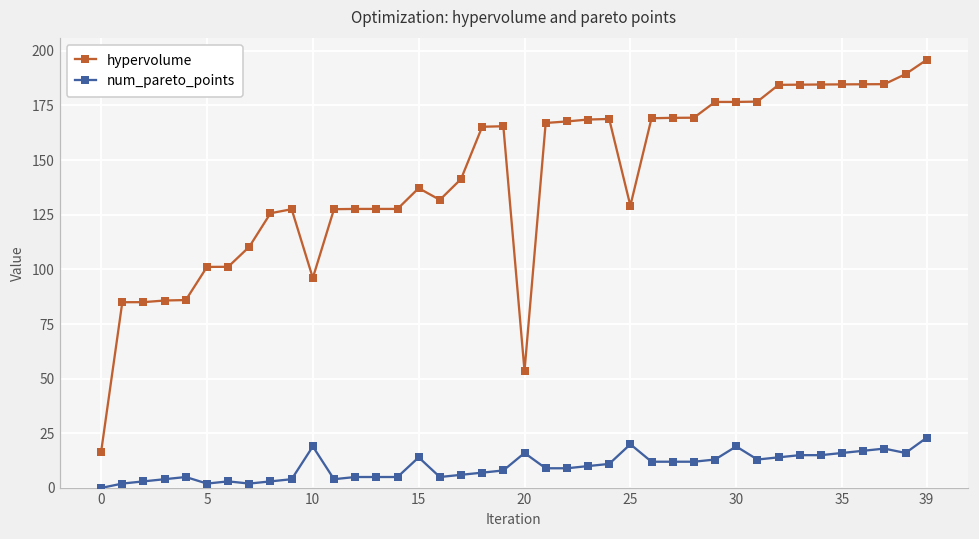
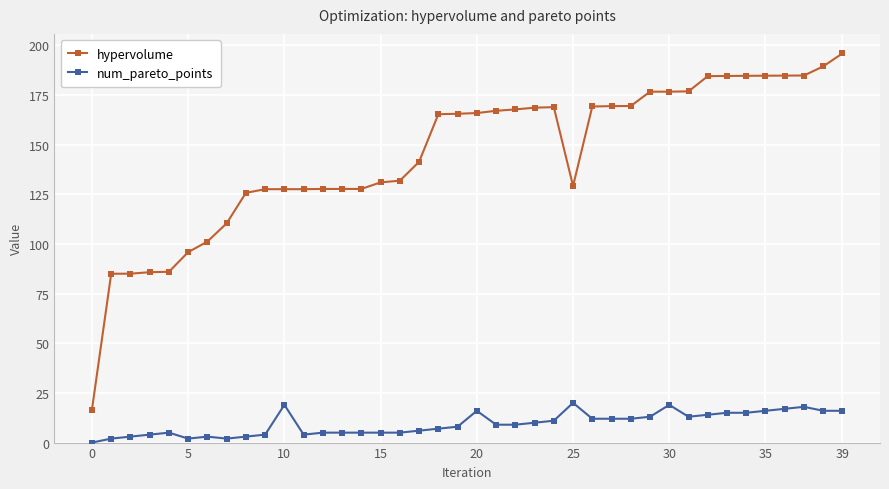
hypervolume, 5: 101 -> 96
hypervolume, 10: 96 -> 128
hypervolume, 15: 137 -> 131
num_pareto_points, 15: 14 -> 5
hypervolume, 20: 54 -> 166
num_pareto_points, 39: 23 -> 16
